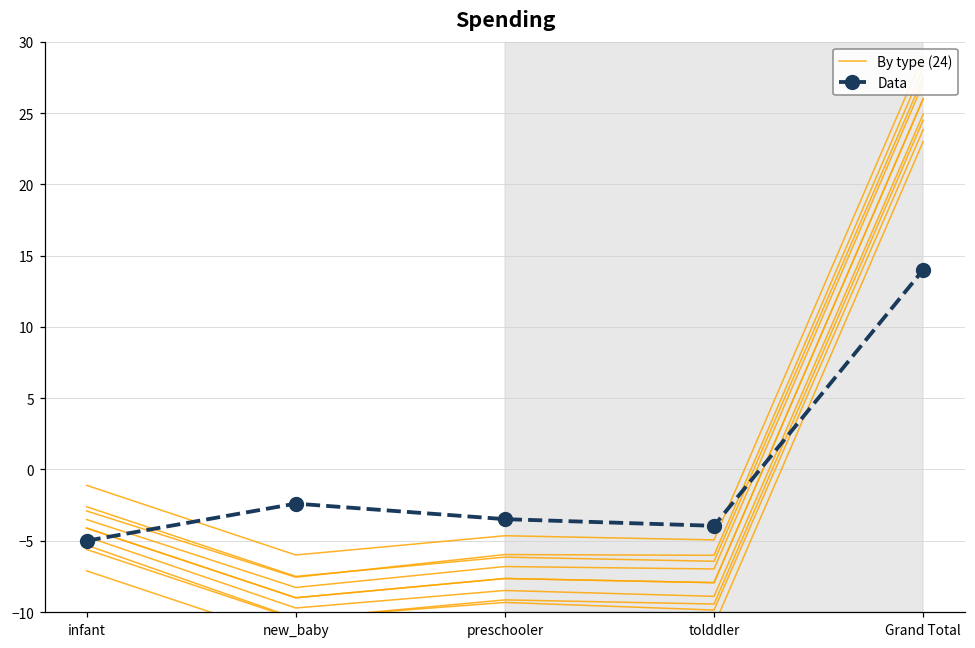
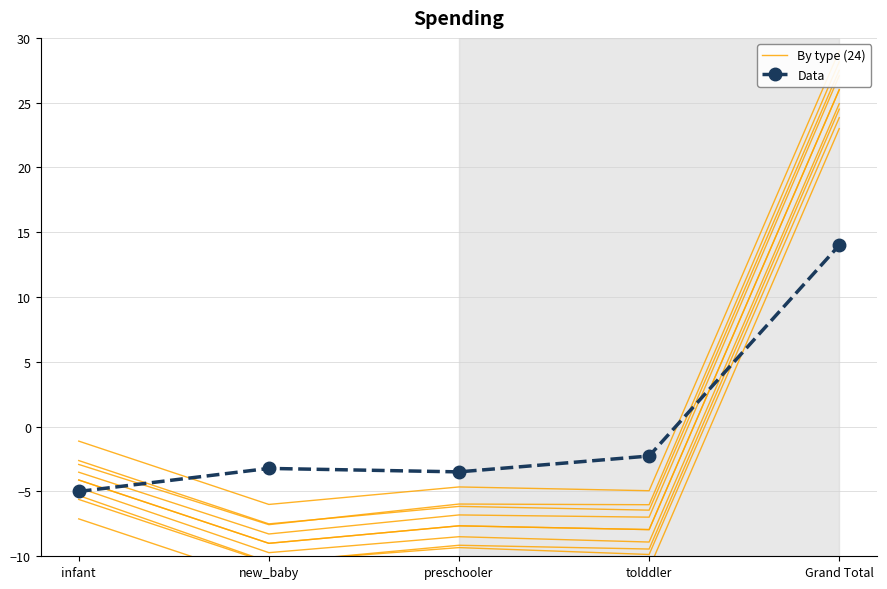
Data, new_baby: -2.4 -> -3.2
Data, tolddler: -4.0 -> -2.3
